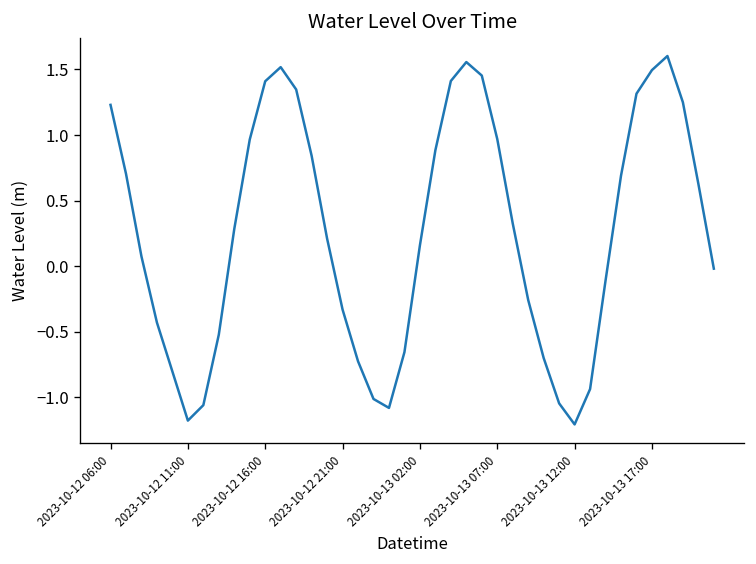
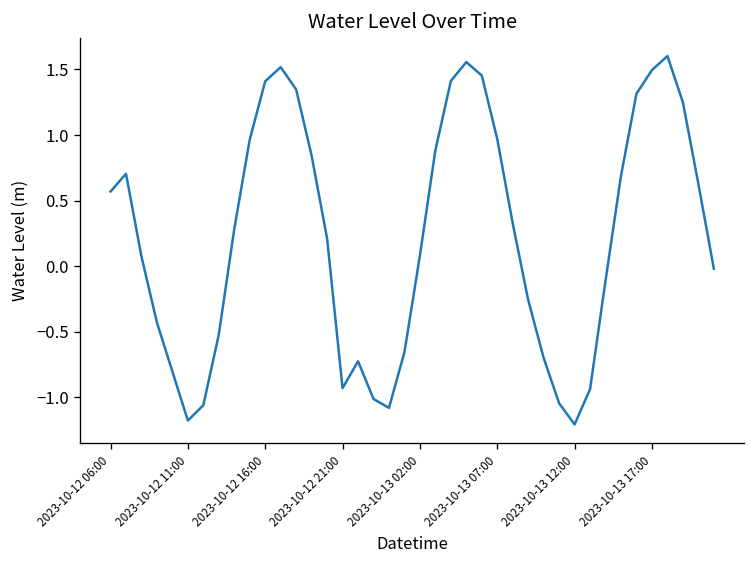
2023-10-12 06:00: 1.23 -> 0.57
2023-10-12 21:00: -0.33 -> -0.93
2023-10-13 02:00: 0.16 -> 0.08
